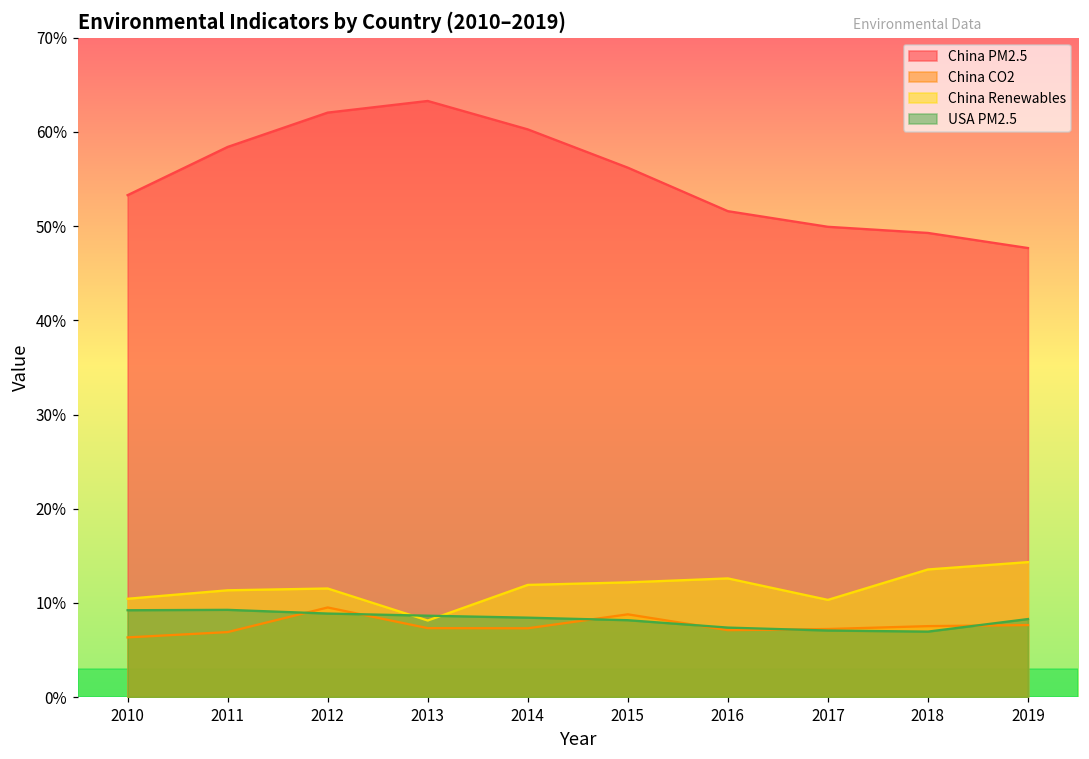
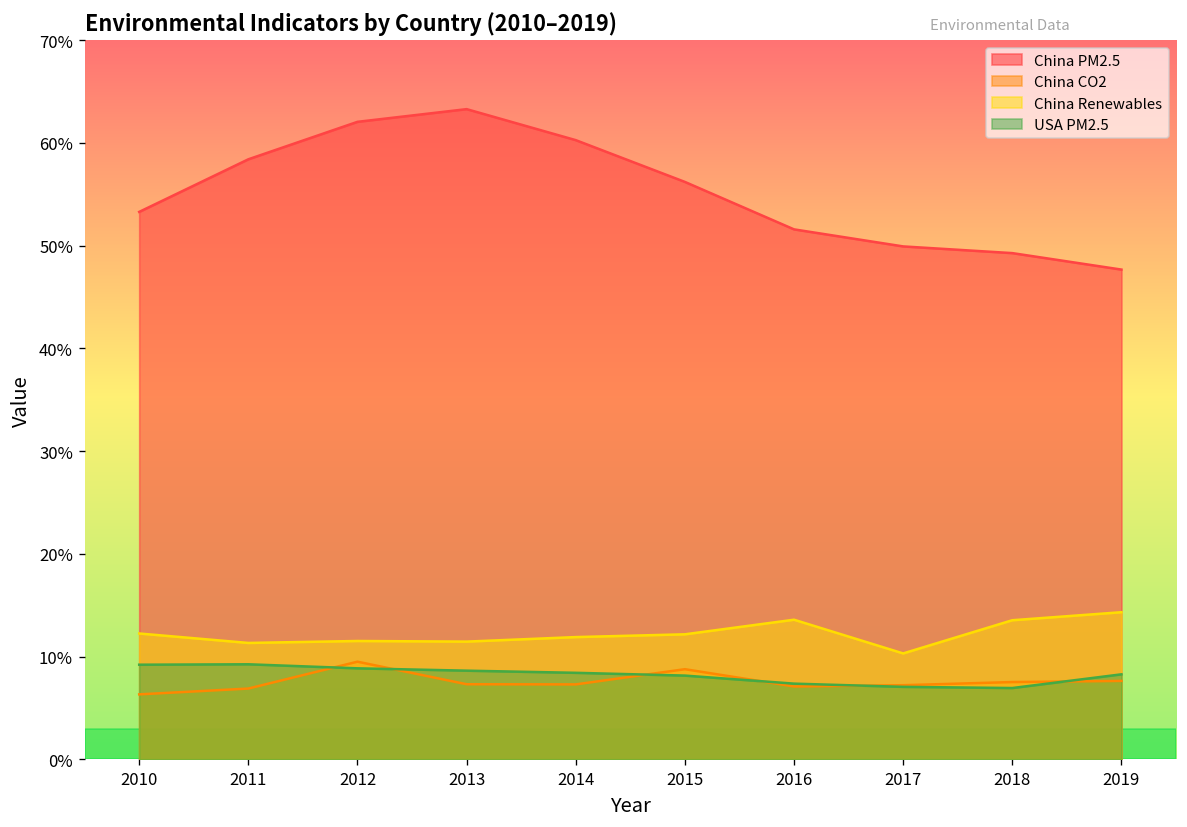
China Renewables, 2010: 10% -> 12%
China Renewables, 2013: 8% -> 11%
China Renewables, 2016: 13% -> 14%
